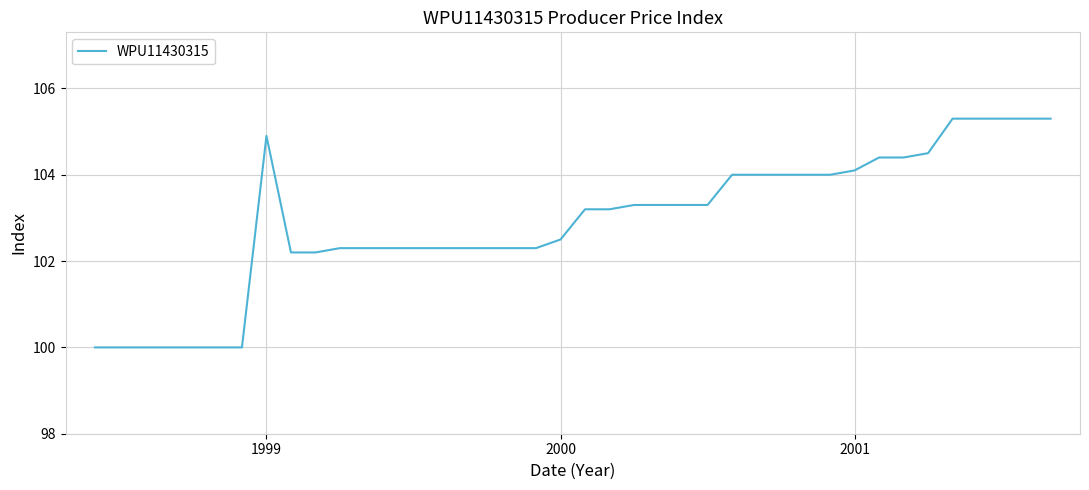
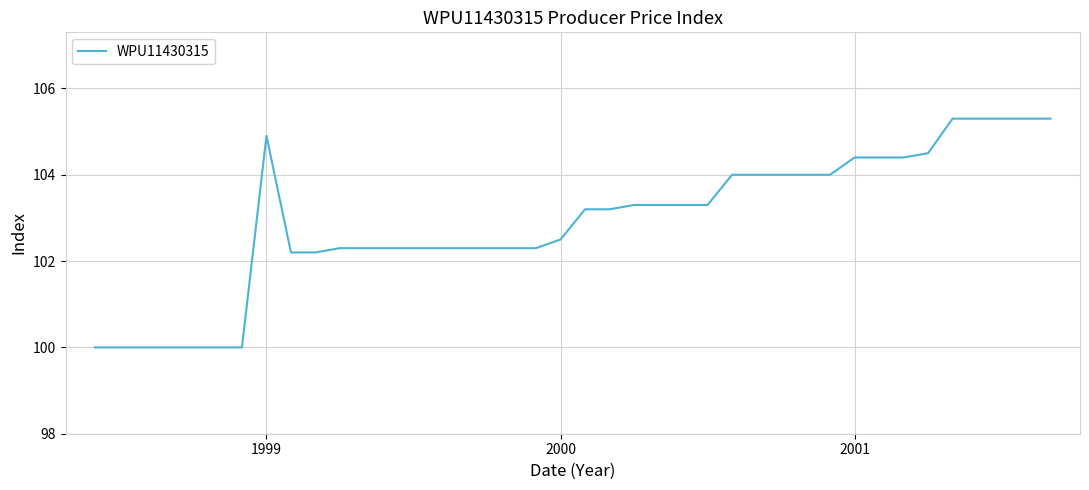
2001: 104.1 -> 104.4
